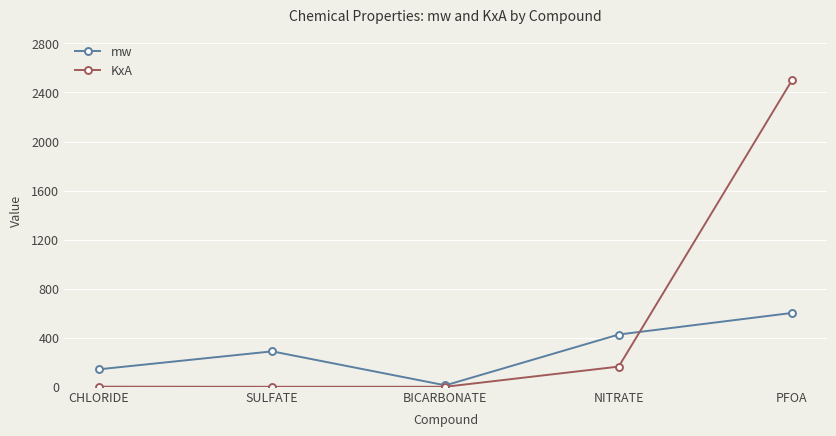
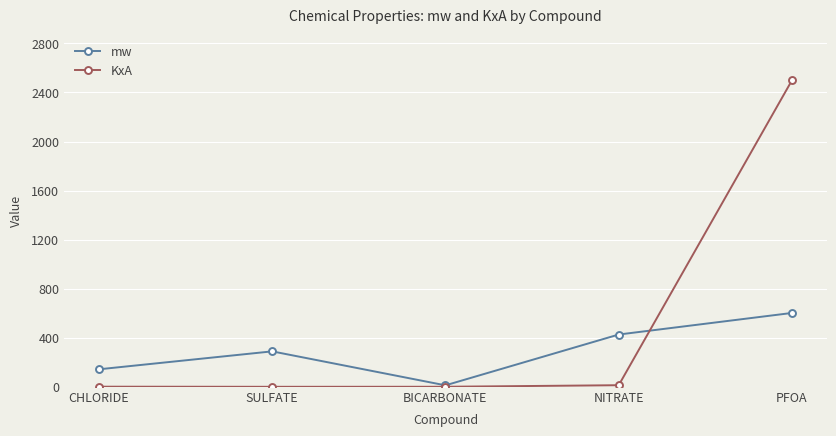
KxA, NITRATE: 160 -> 10
